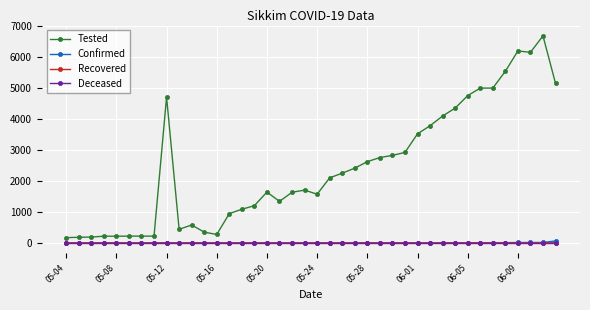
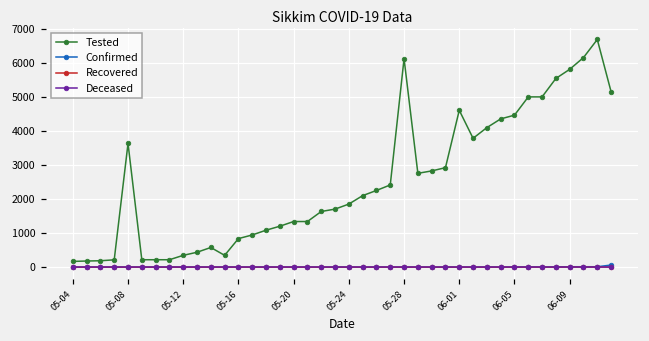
Tested, 05-08: 200 -> 3600
Tested, 05-12: 4700 -> 300
Tested, 05-16: 300 -> 800
Tested, 05-20: 1600 -> 1300
Tested, 05-24: 1600 -> 1900
Tested, 05-28: 2600 -> 6100
Tested, 06-01: 3500 -> 4600
Tested, 06-05: 4800 -> 4500
Tested, 06-09: 6200 -> 5800
